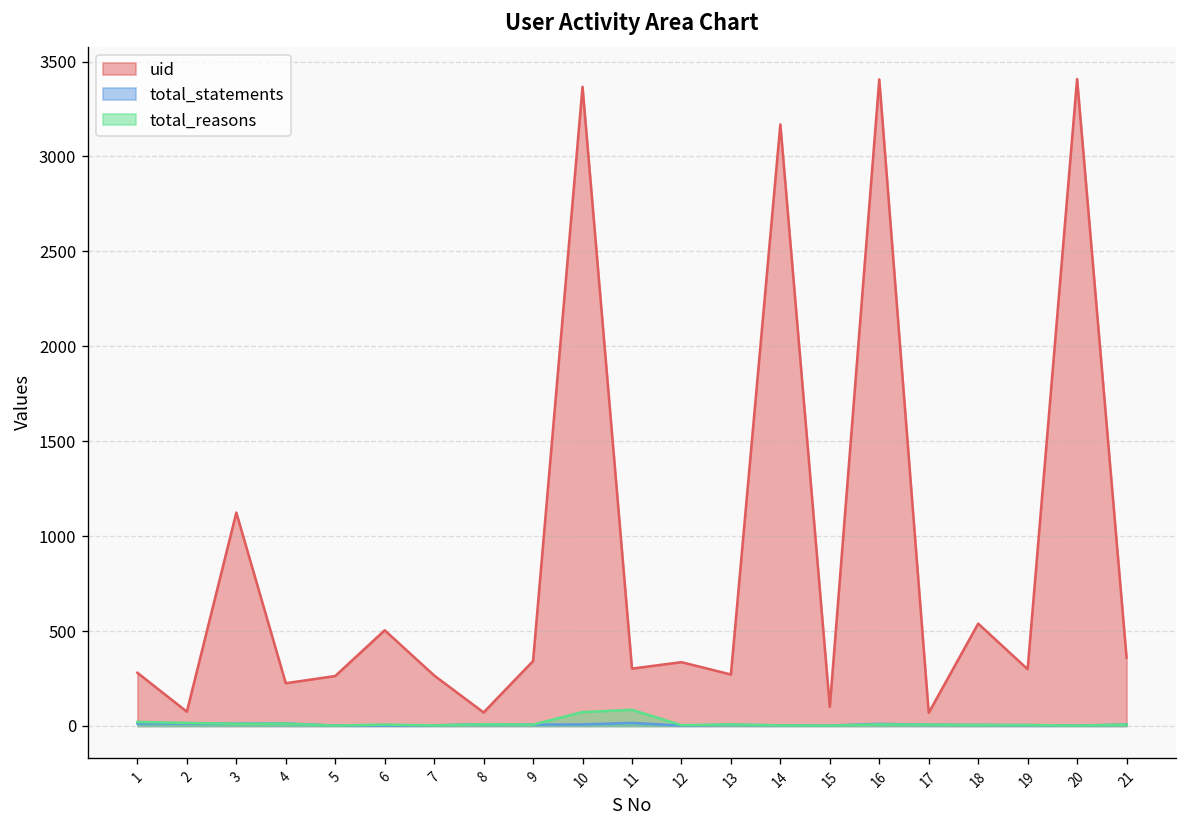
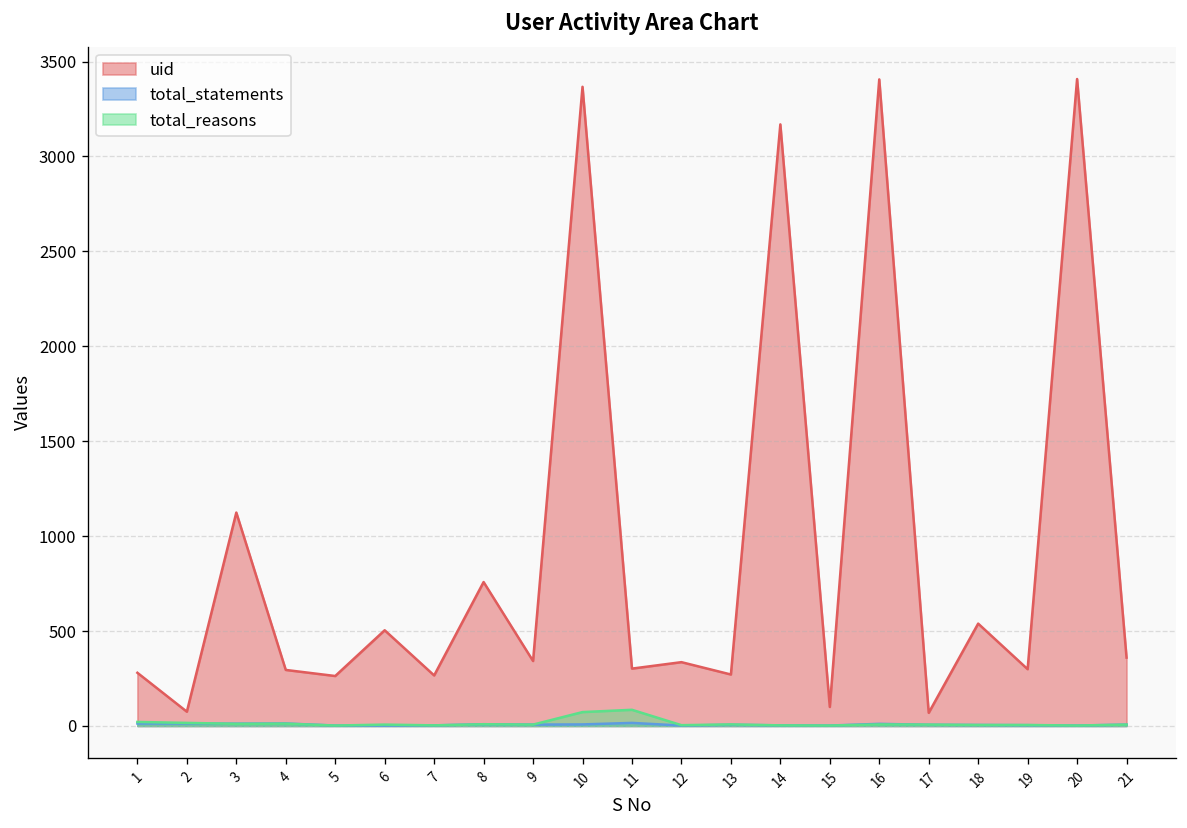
uid, 4: 230 -> 300
uid, 8: 70 -> 760
